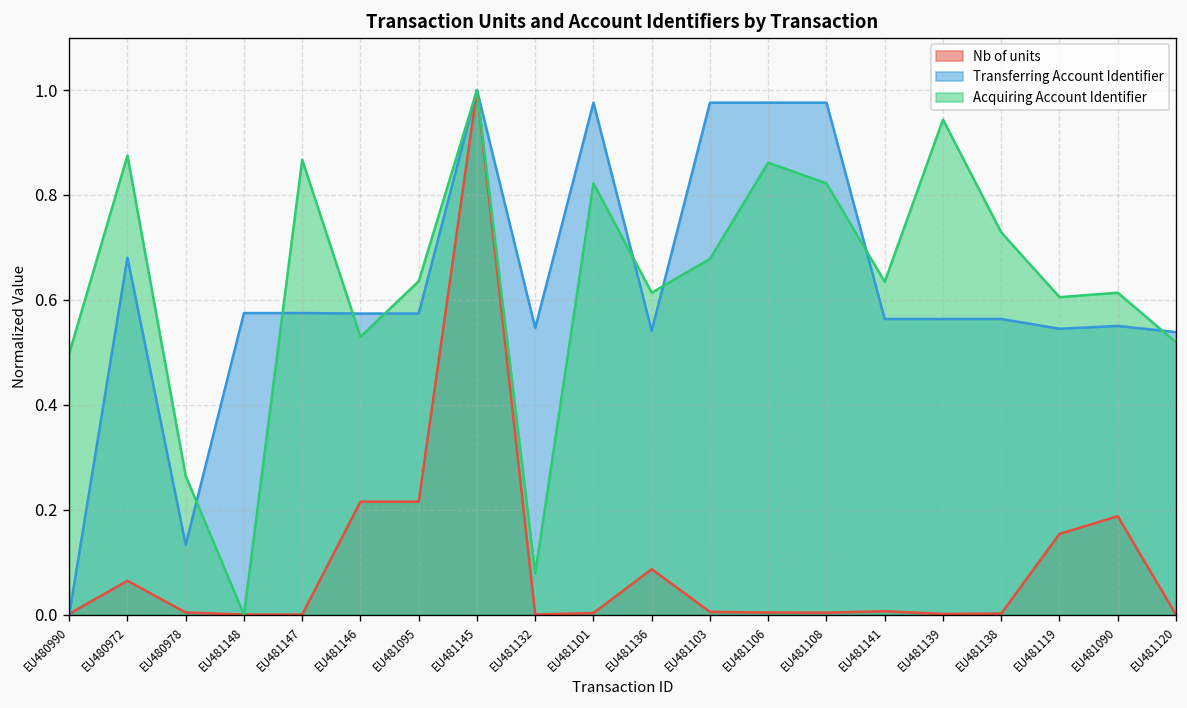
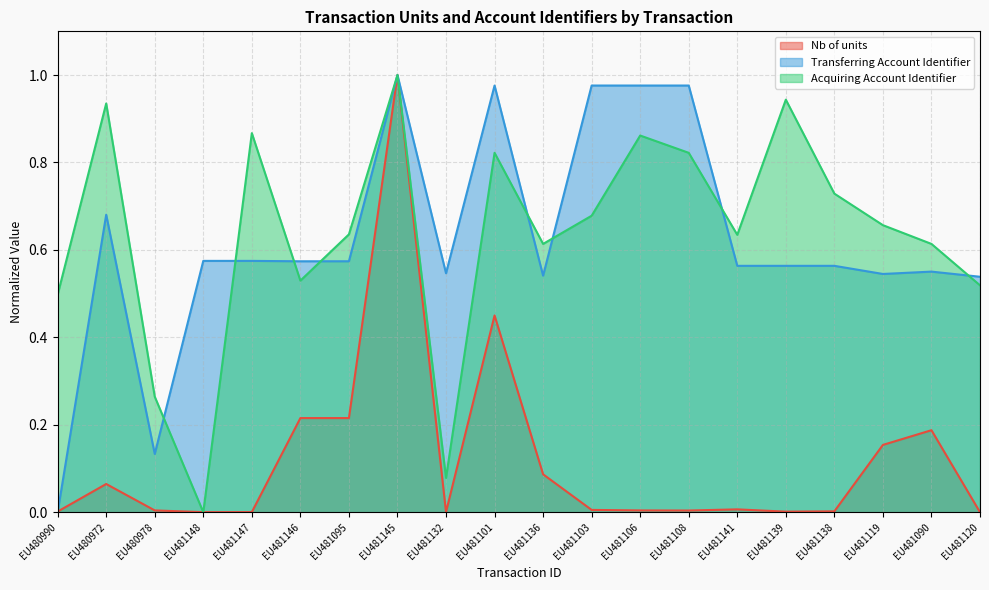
Acquiring Account Identifier, EU480972: 0.88 -> 0.93
Nb of units, EU481101: 0.00 -> 0.45
Acquiring Account Identifier, EU481119: 0.61 -> 0.66
